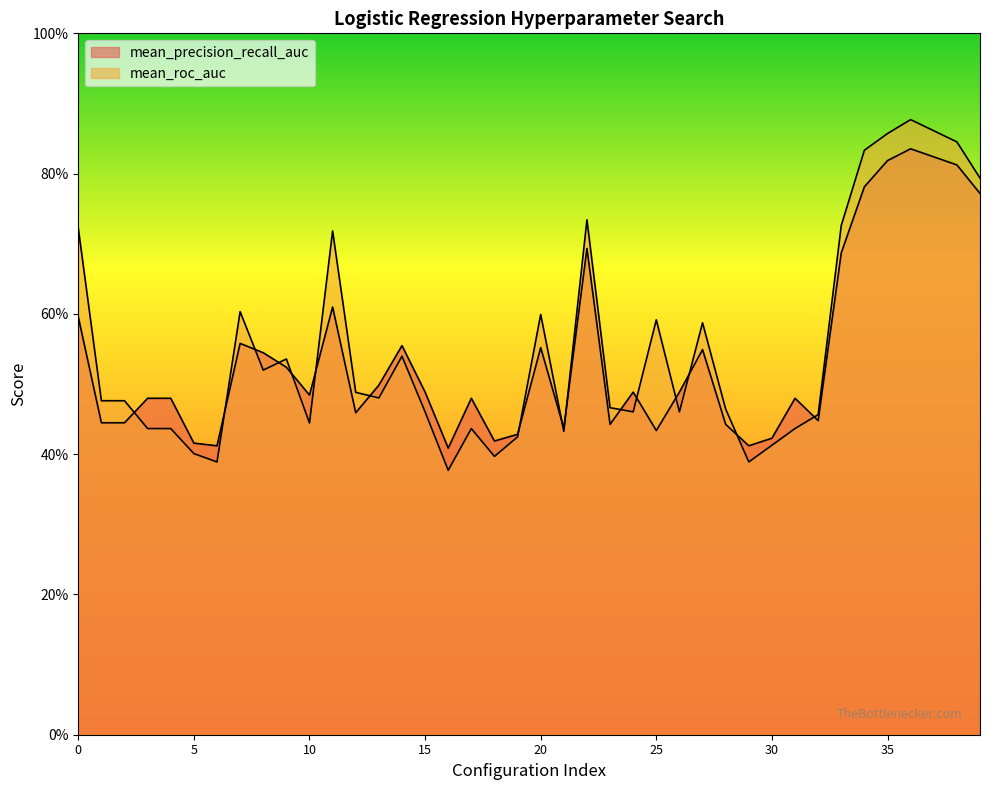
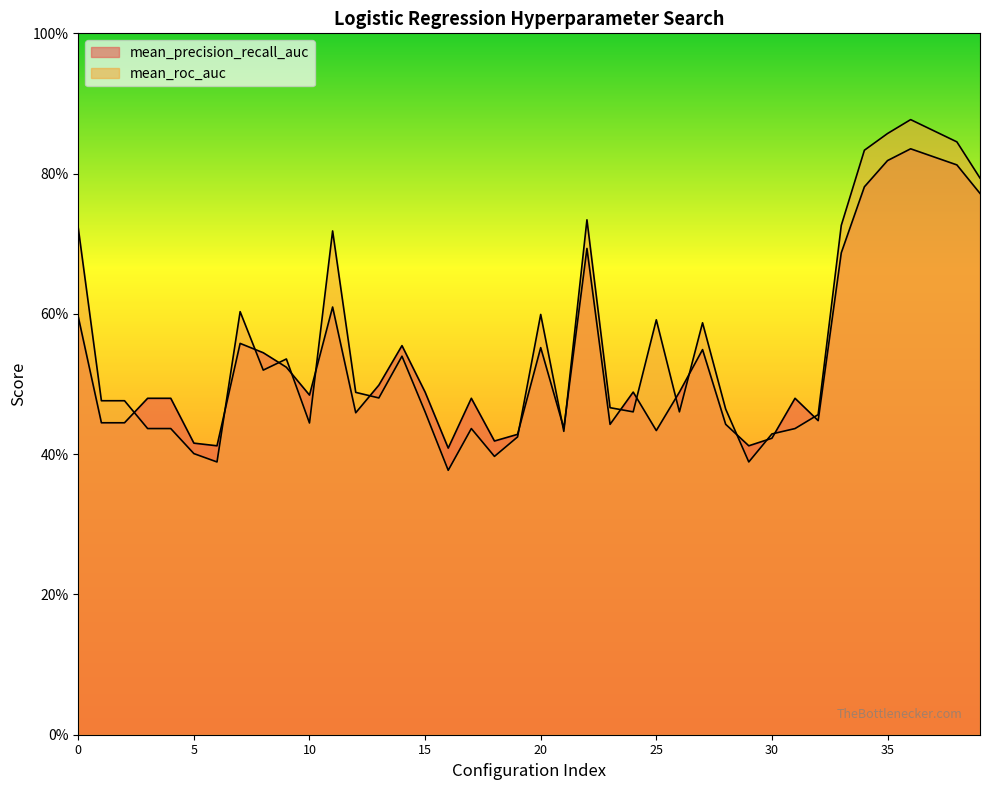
mean_roc_auc, 30: 41% -> 43%
